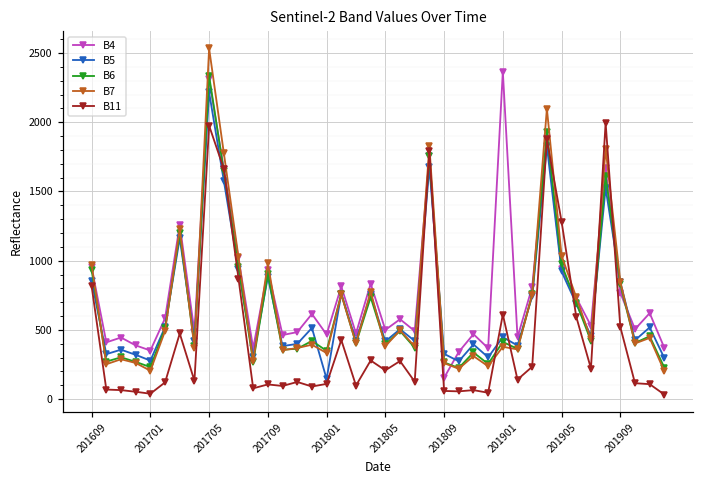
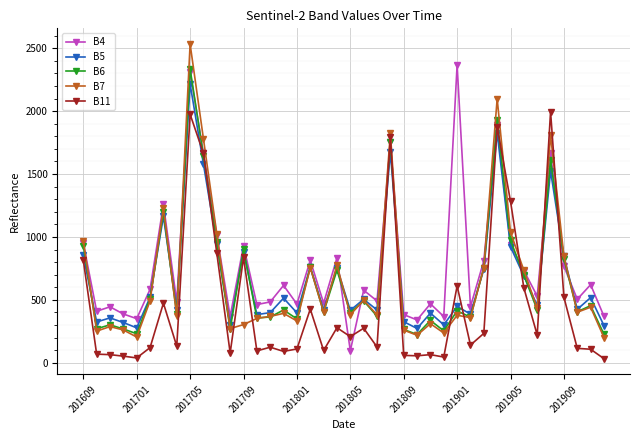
B7, 201709: 980 -> 300
B11, 201709: 110 -> 840
B5, 201801: 150 -> 400
B4, 201805: 500 -> 100
B4, 201809: 150 -> 380
